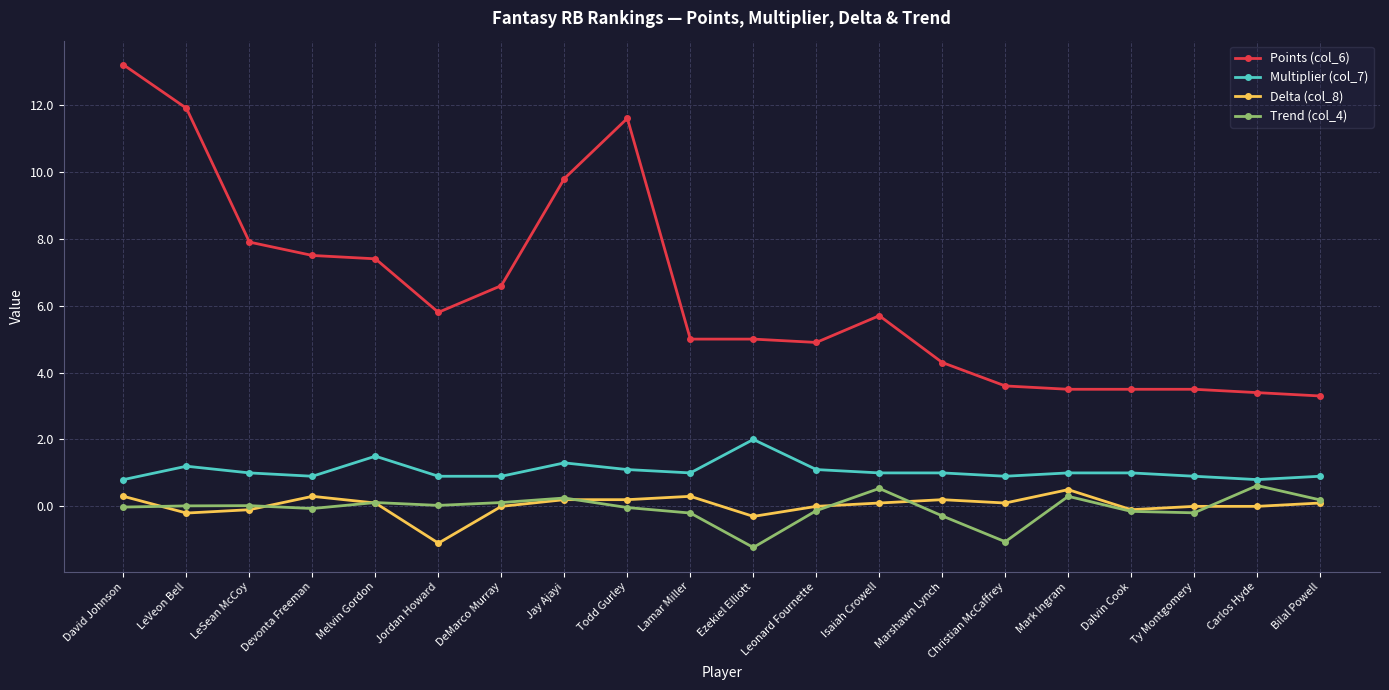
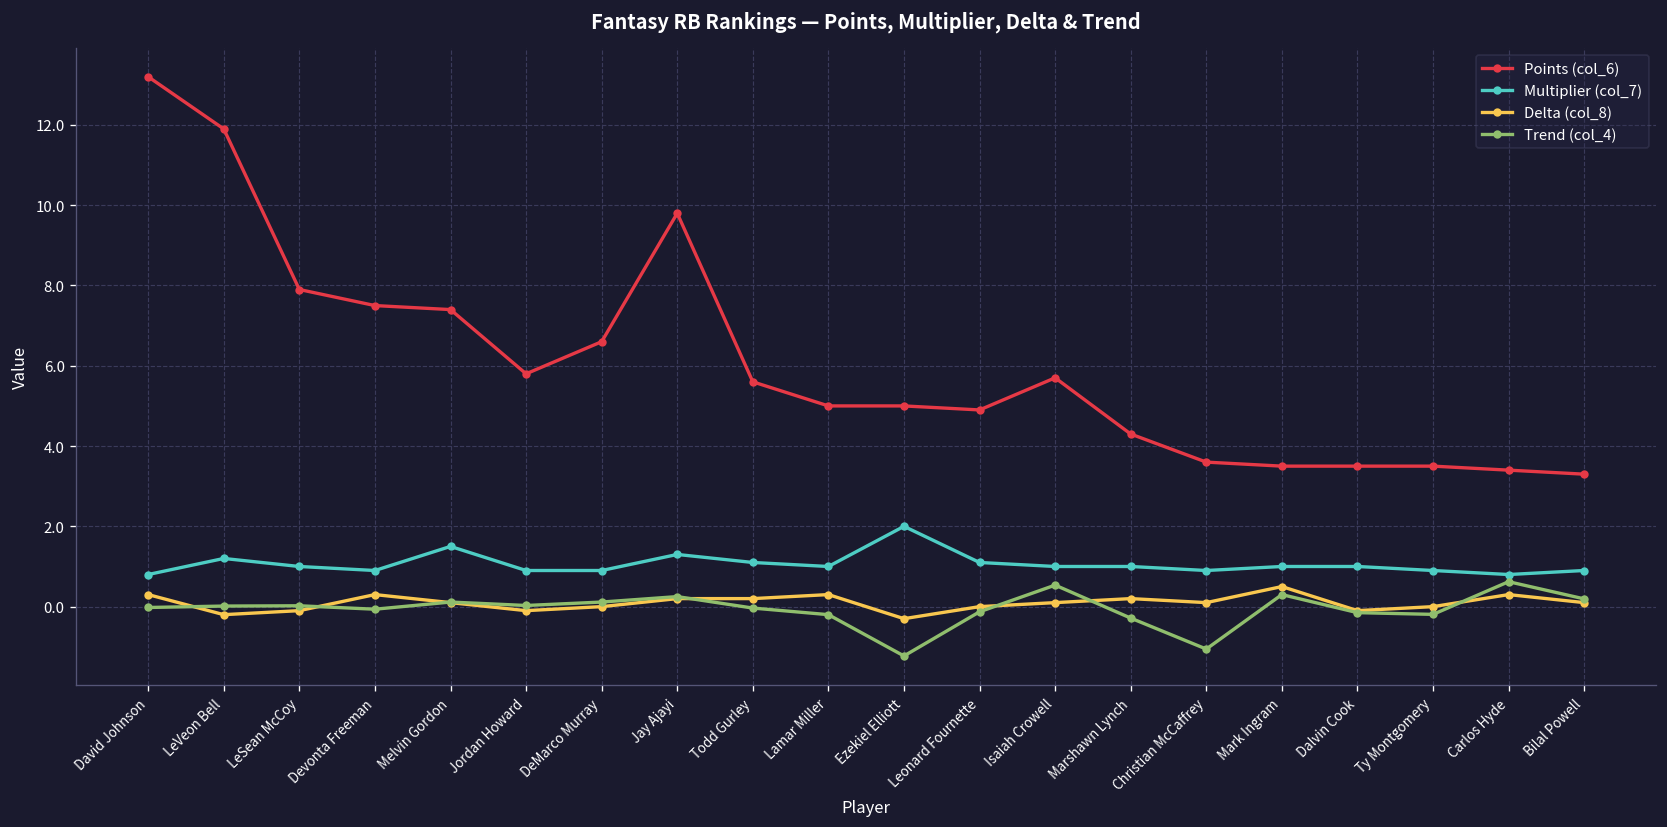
Delta (col_8), Jordan Howard: -1.1 -> -0.1
Points (col_6), Todd Gurley: 11.6 -> 5.6
Delta (col_8), Carlos Hyde: 0.0 -> 0.3
